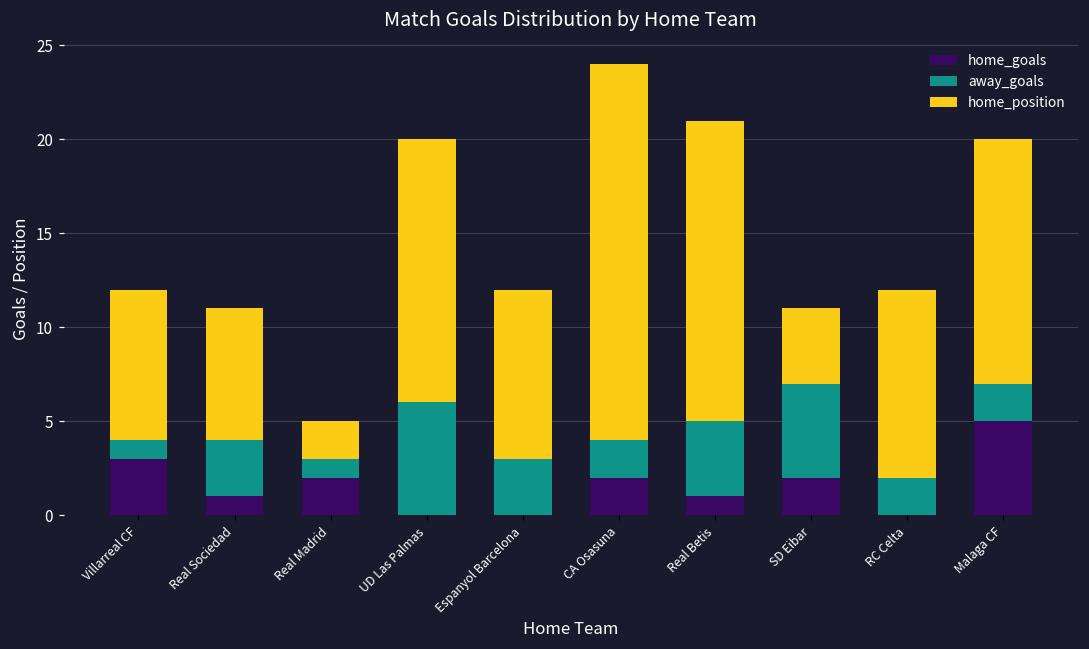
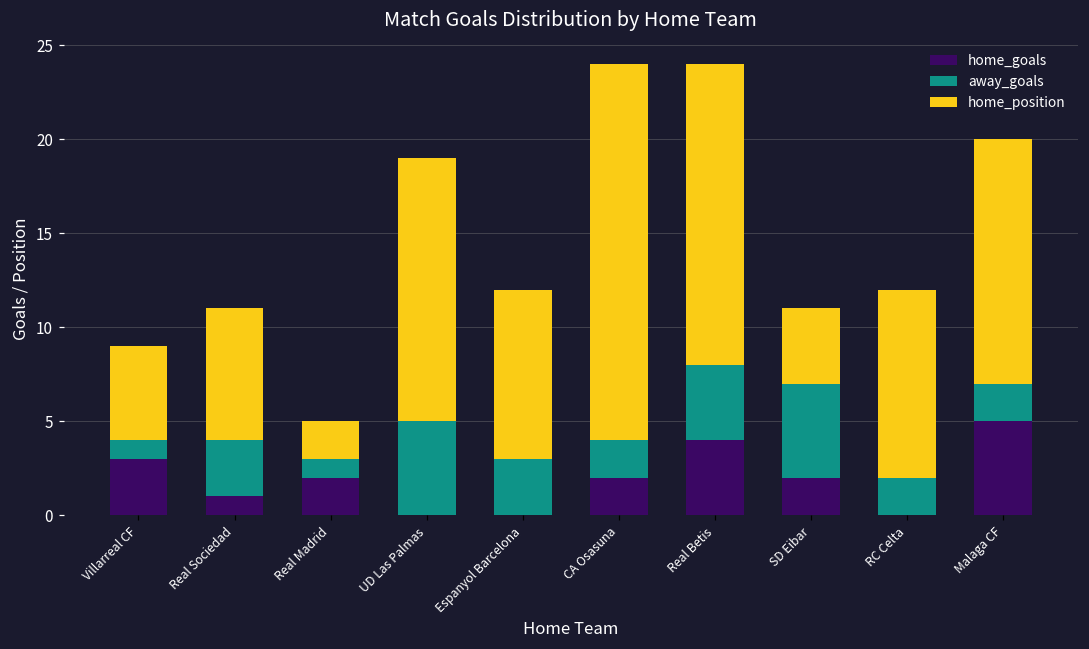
home_position, Villarreal CF: 8 -> 5
away_goals, UD Las Palmas: 6 -> 5
home_goals, Real Betis: 1 -> 4
